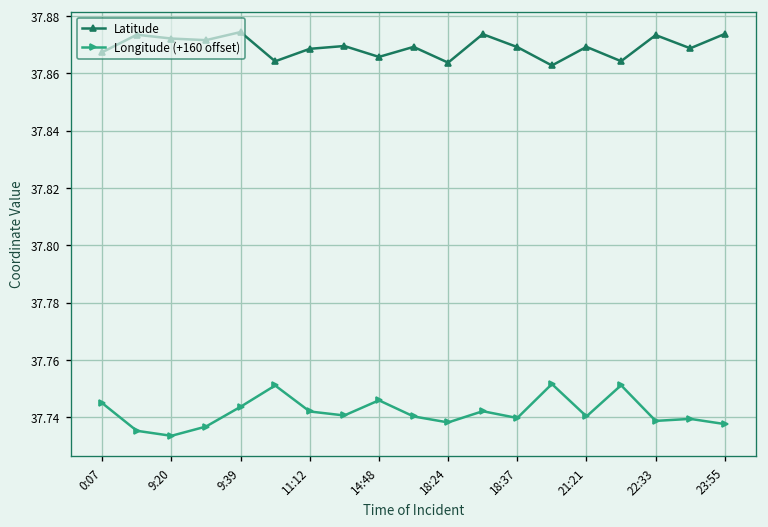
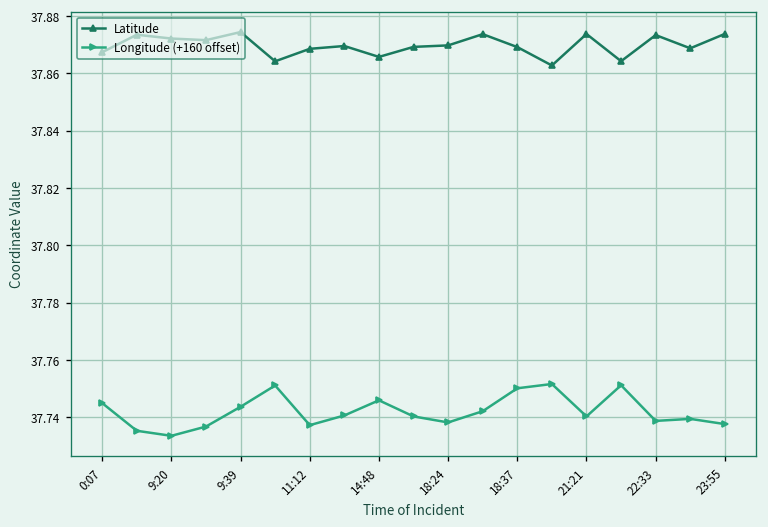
Longitude (+160 offset), 11:12: 37.742 -> 37.737
Latitude, 18:24: 37.864 -> 37.870
Longitude (+160 offset), 18:37: 37.740 -> 37.750
Latitude, 21:21: 37.869 -> 37.874
